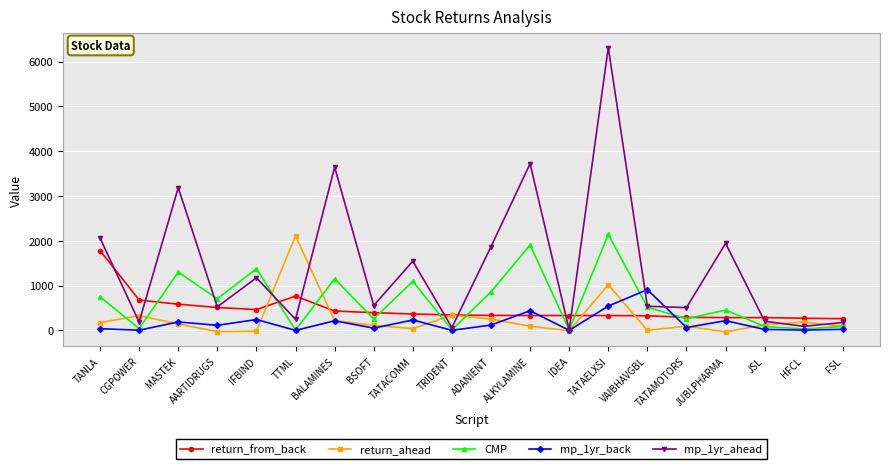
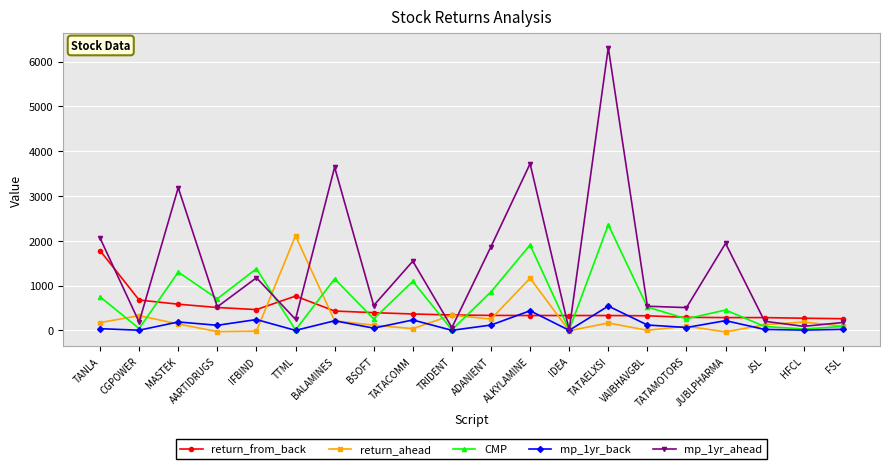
return_ahead, ALKYLAMINE: 100 -> 1200
return_ahead, TATAELXSI: 1000 -> 200
CMP, TATAELXSI: 2100 -> 2400
mp_1yr_back, VAIBHAVGBL: 900 -> 100
